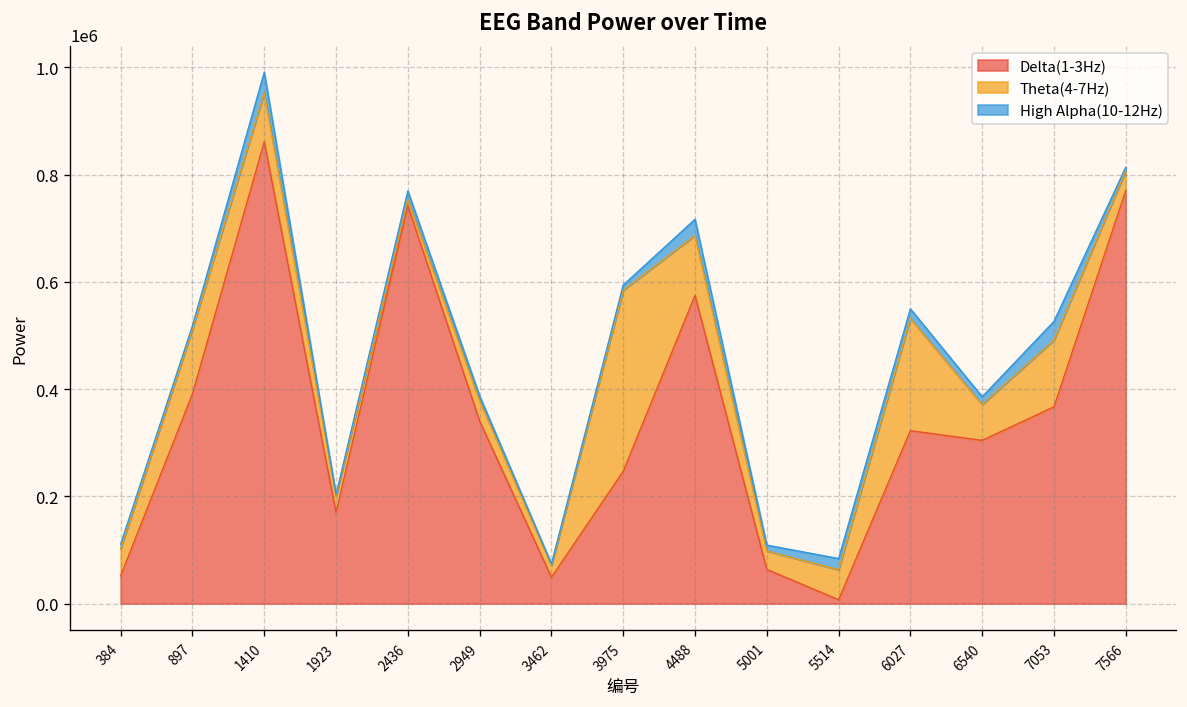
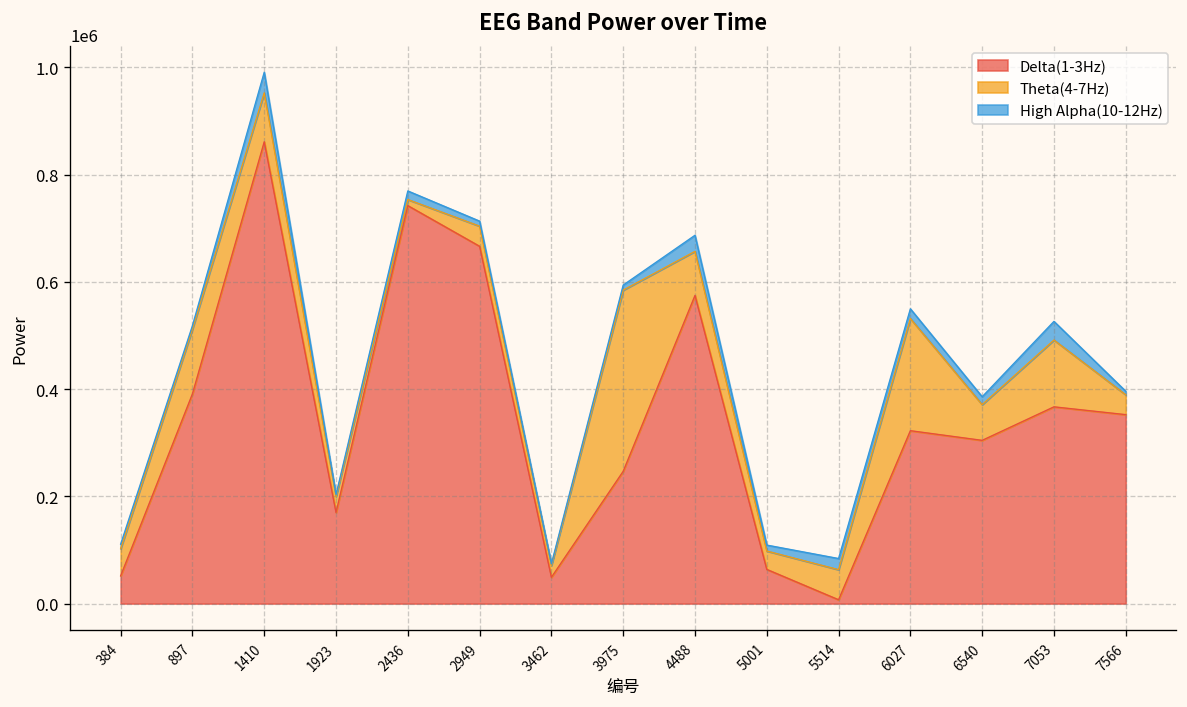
Delta(1-3Hz), 2949: 340000 -> 670000
Theta(4-7Hz), 4488: 110000 -> 80000
Delta(1-3Hz), 7566: 770000 -> 350000
